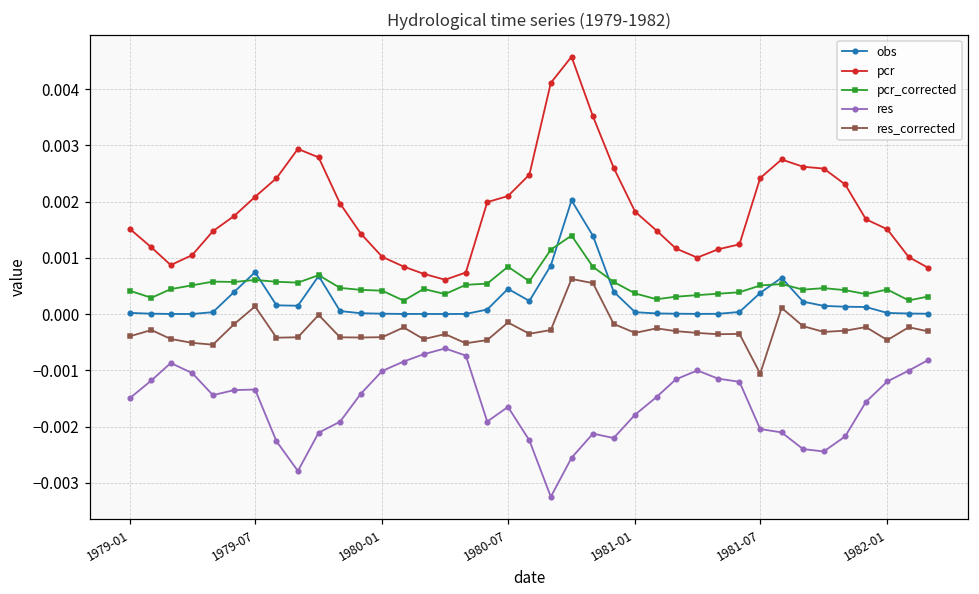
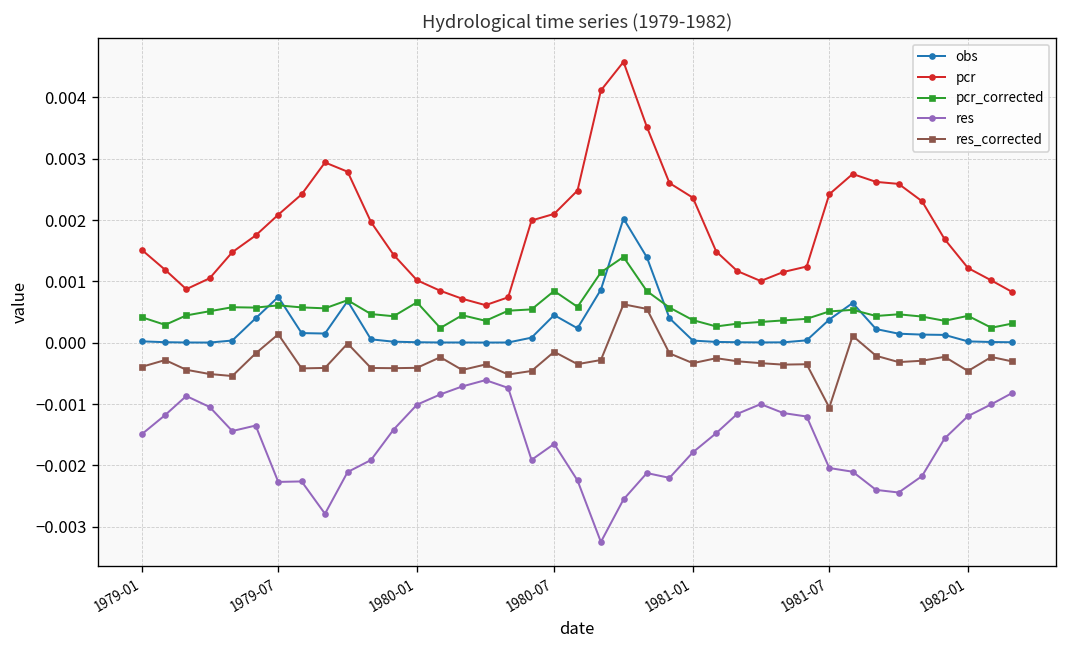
res, 1979-07: -0.0013 -> -0.0023
pcr_corrected, 1980-01: 0.0004 -> 0.0007
pcr, 1981-01: 0.0018 -> 0.0024
pcr, 1982-01: 0.0015 -> 0.0012
